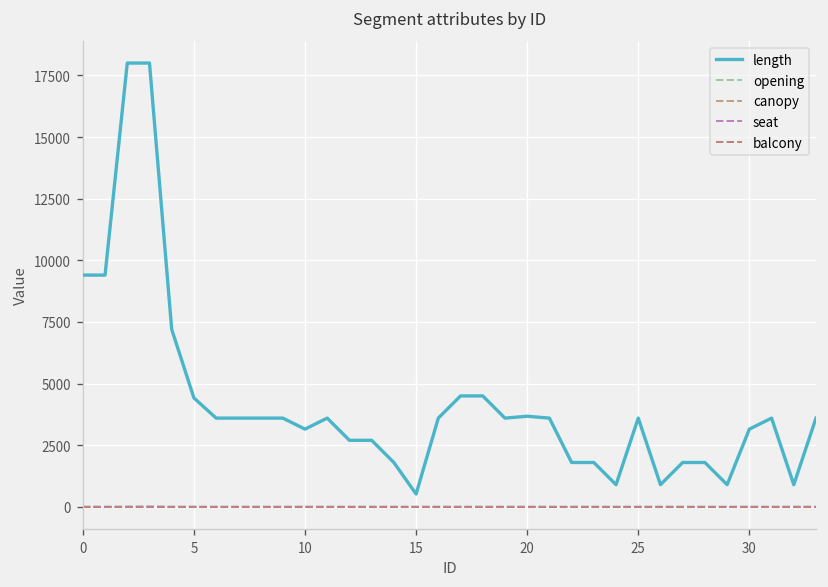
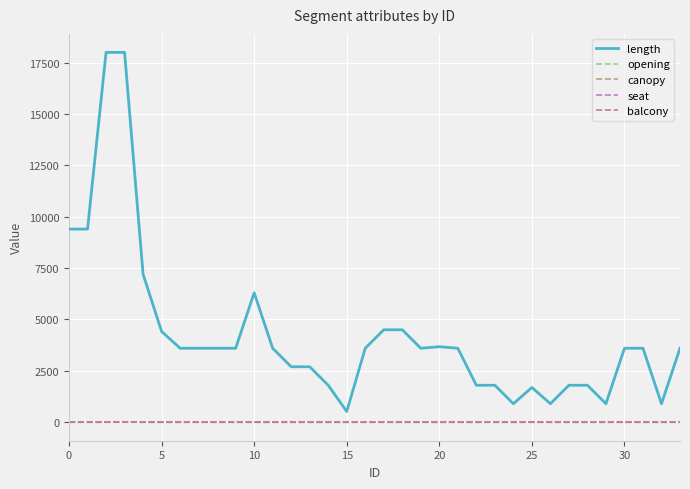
length, 10: 3200 -> 6300
length, 25: 3600 -> 1700
length, 30: 3200 -> 3600
